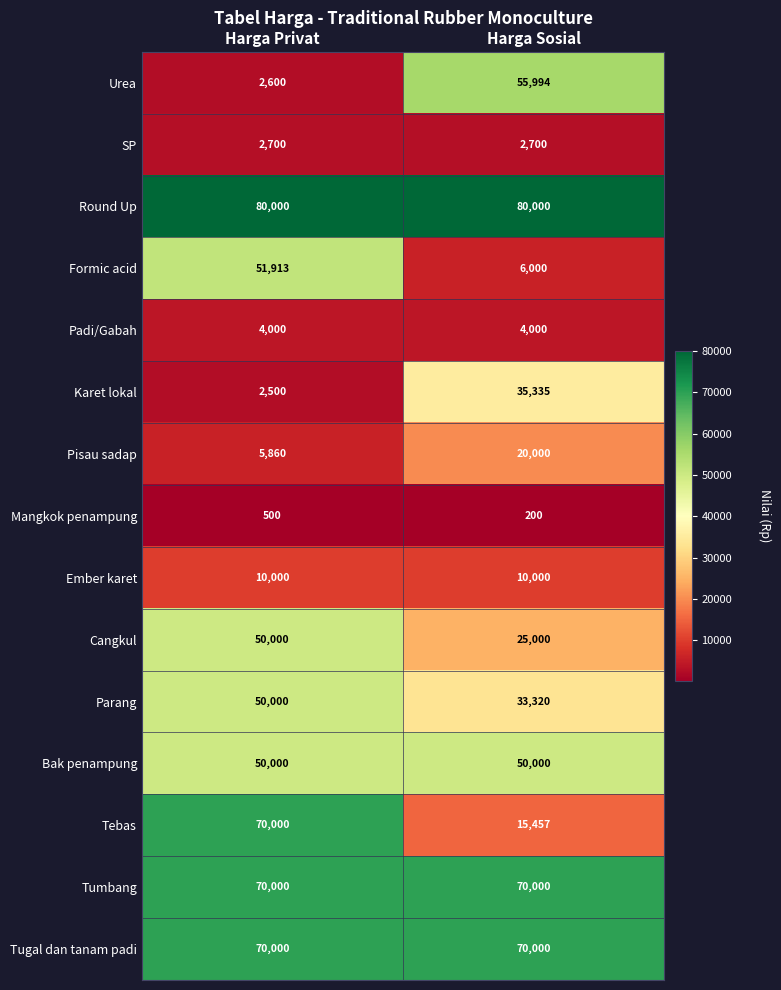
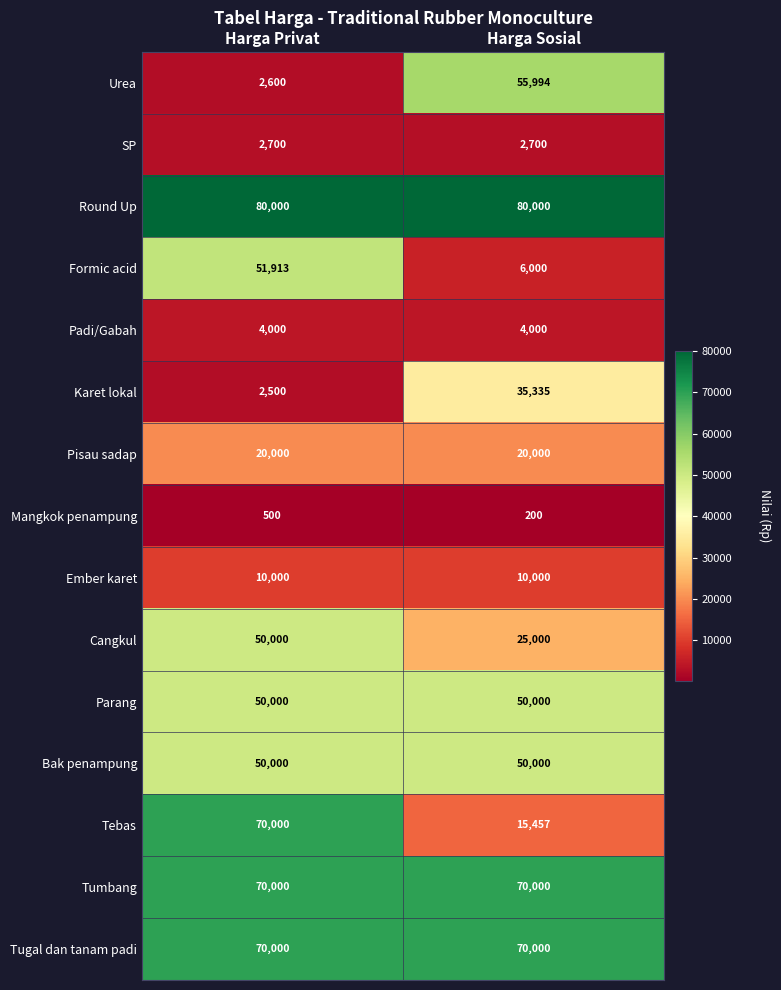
Pisau sadap, Harga Privat: 5,860 -> 20,000
Parang, Harga Sosial: 33,320 -> 50,000
